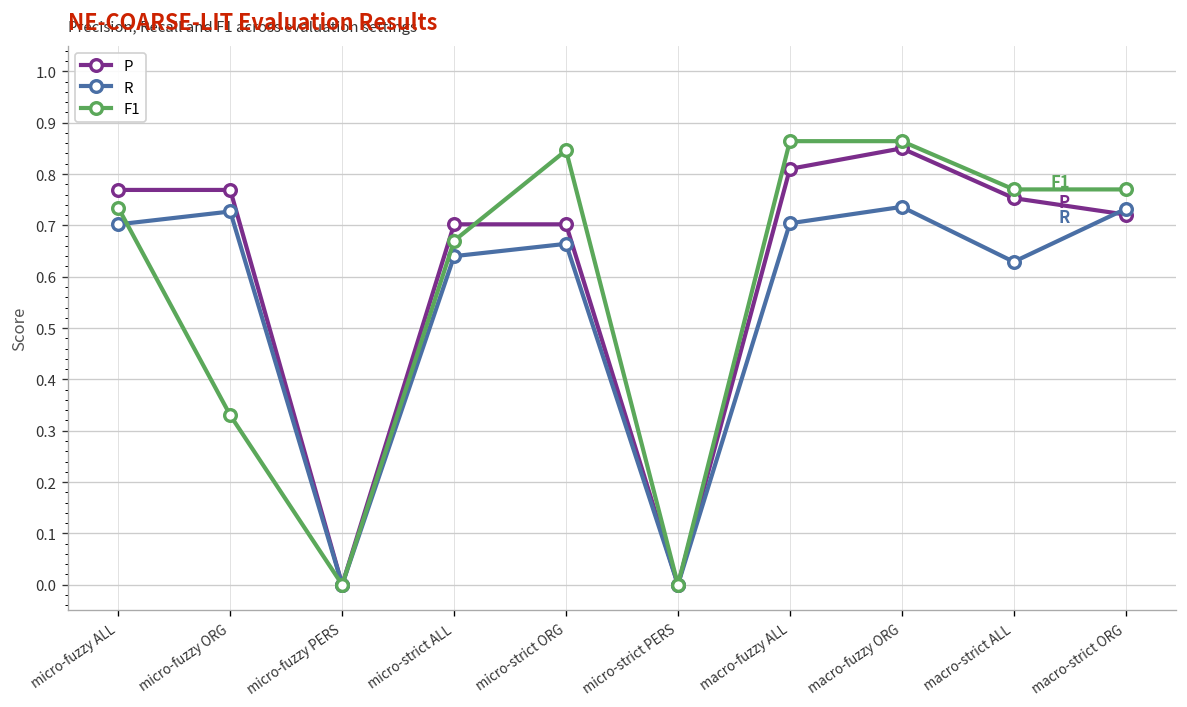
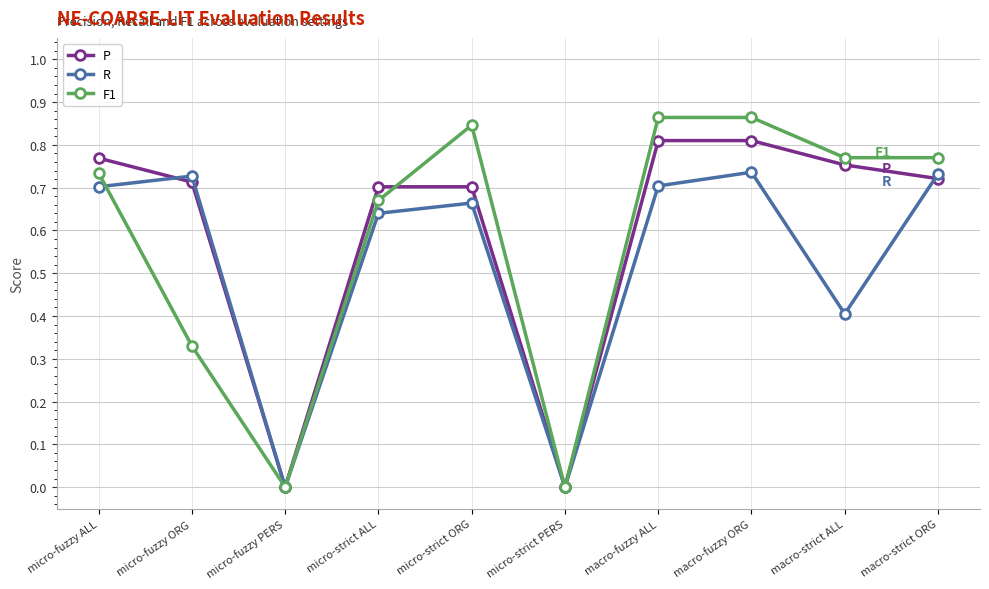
P, micro-fuzzy ORG: 0.77 -> 0.71
P, macro-fuzzy ORG: 0.85 -> 0.81
R, macro-strict ALL: 0.63 -> 0.41
